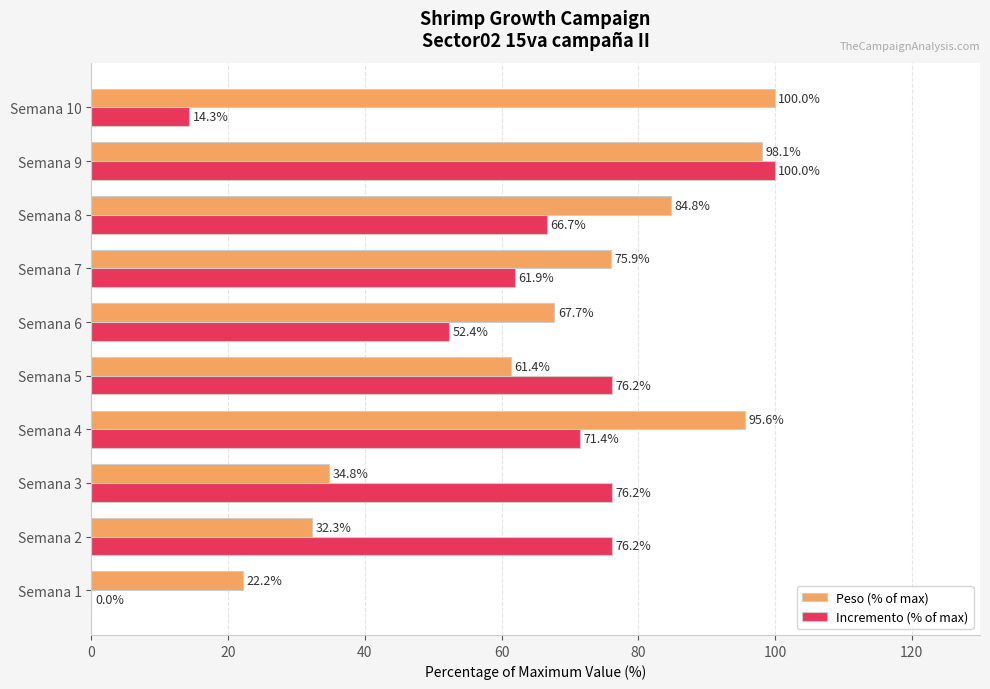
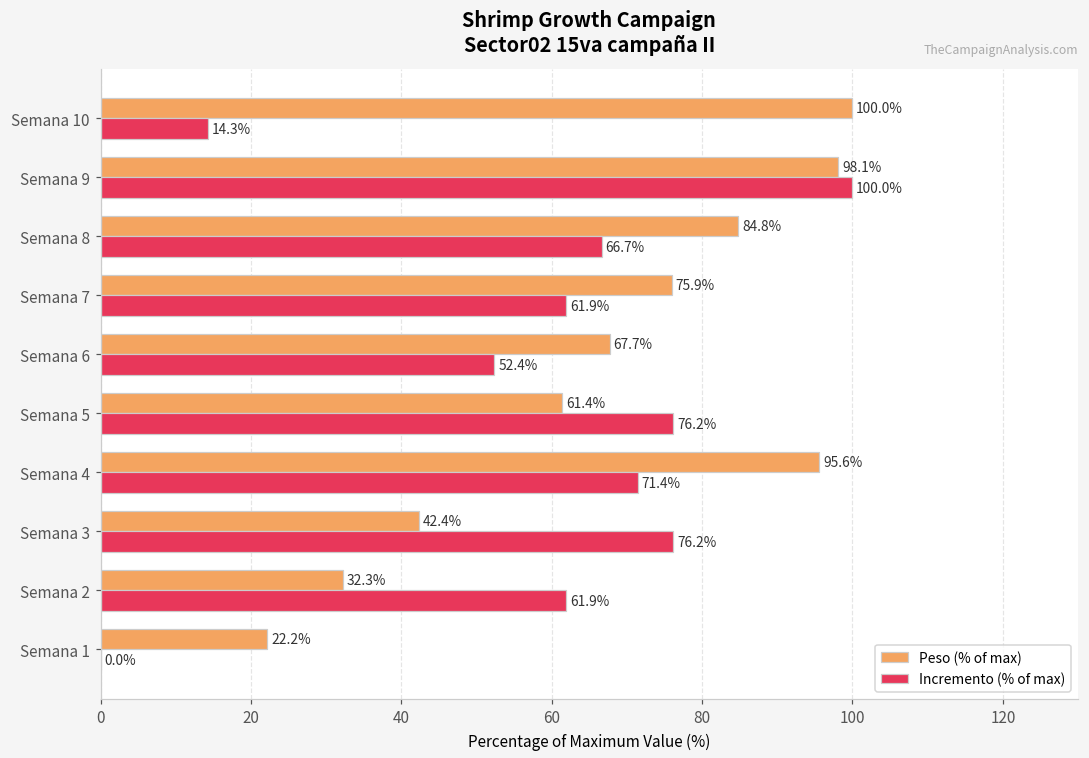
Peso (% of max), Semana 3: 34.8% -> 42.4%
Incremento (% of max), Semana 2: 76.2% -> 61.9%
